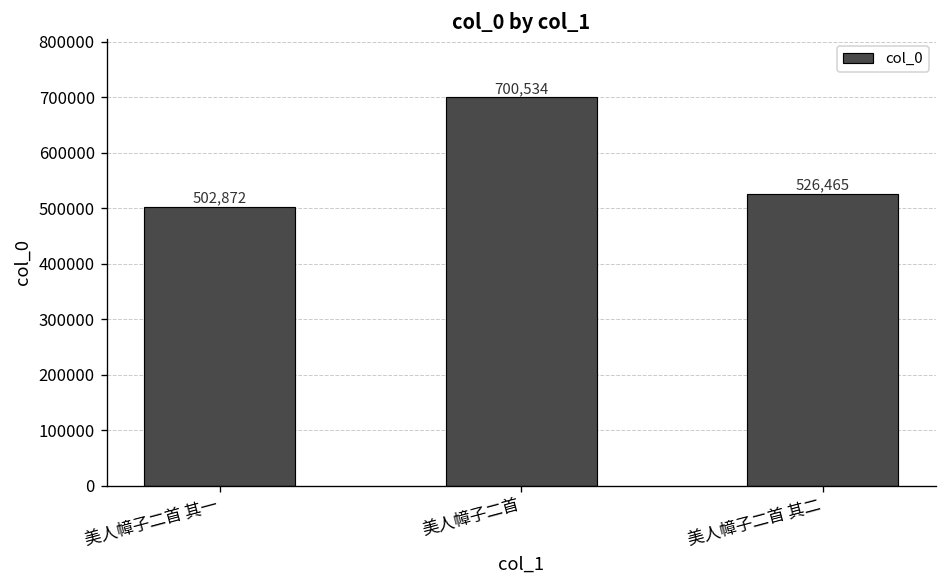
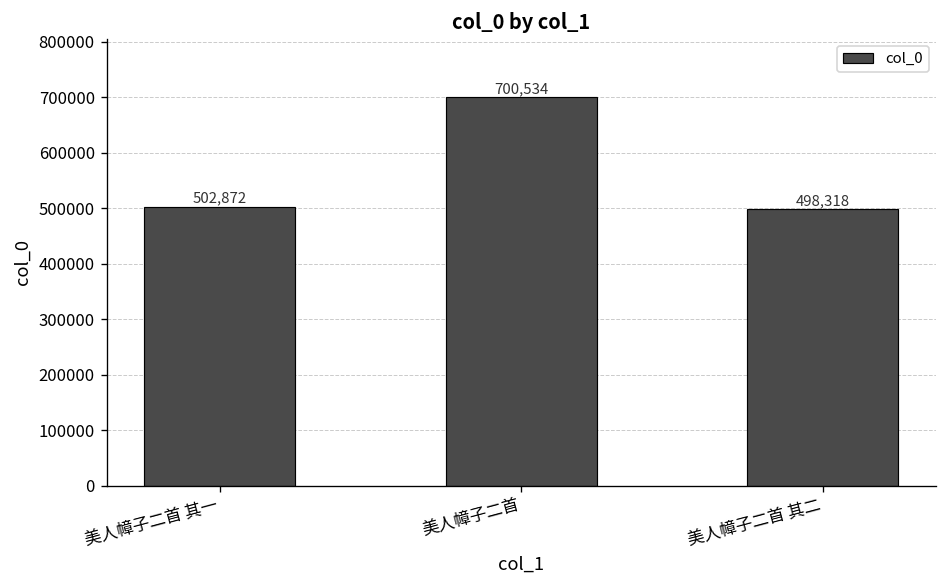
美人幛子二首 其二: 526,465 -> 498,318
